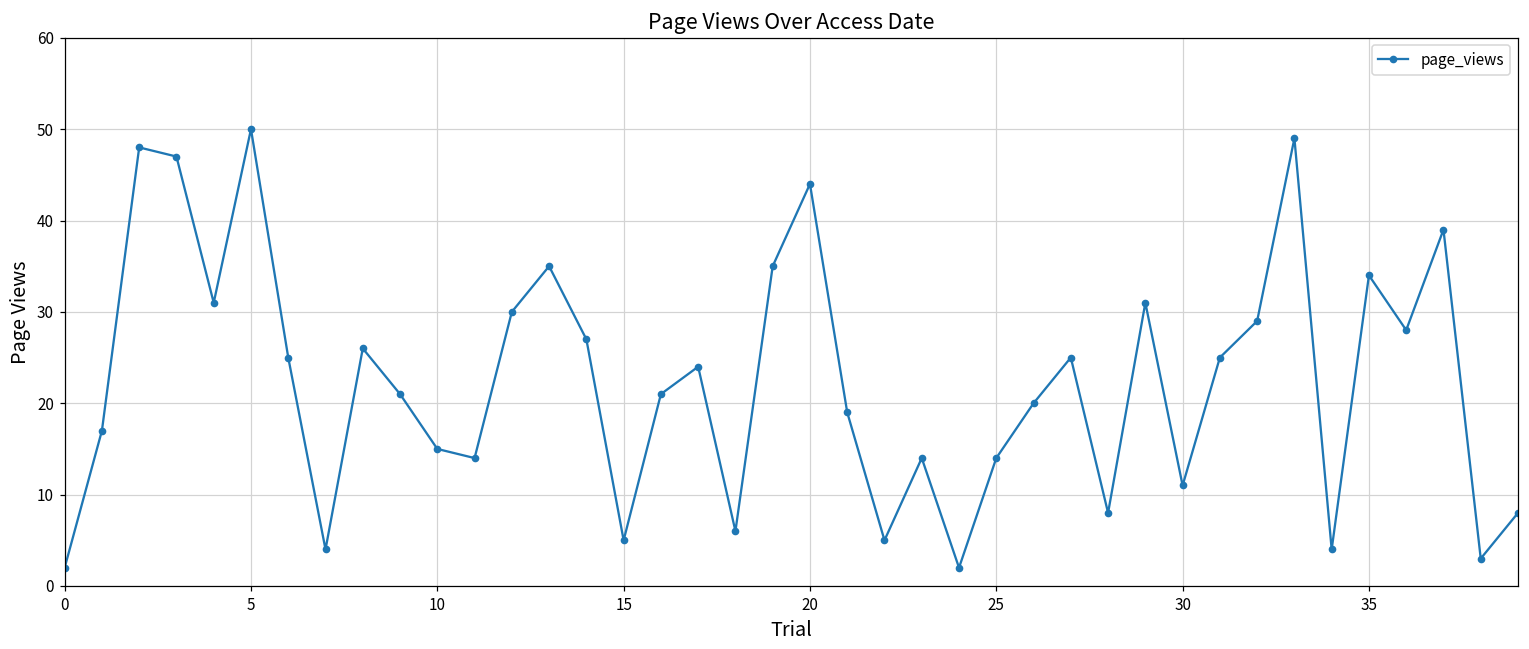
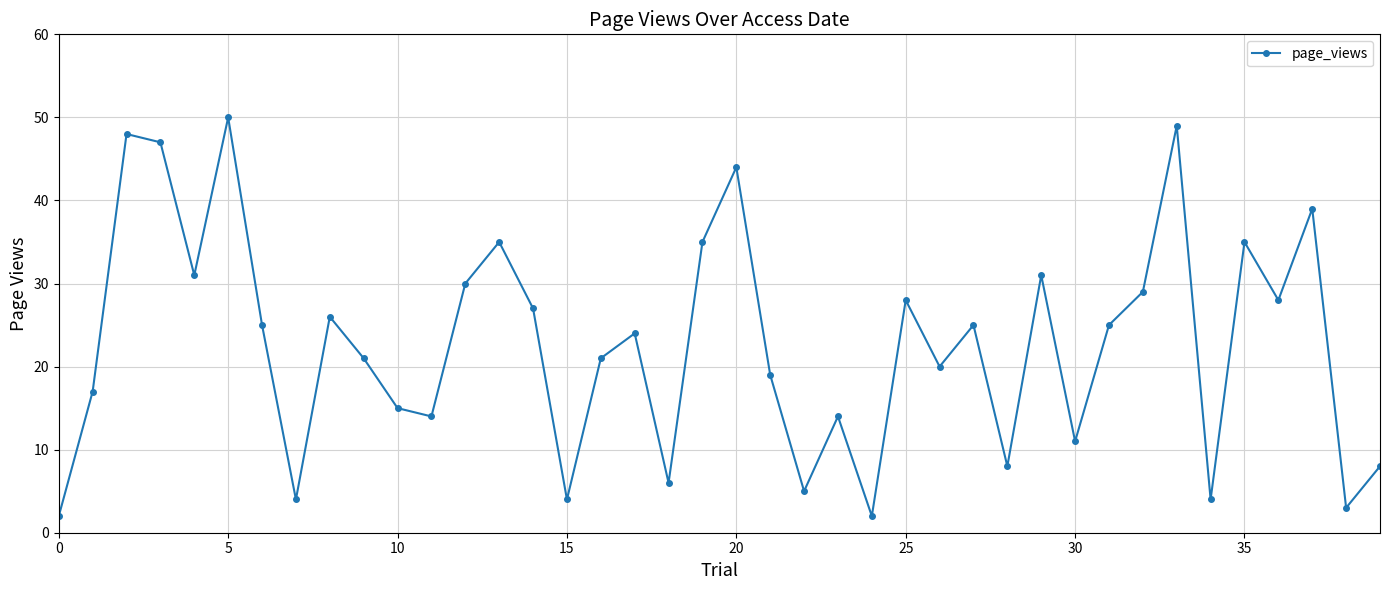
15: 5 -> 4
25: 14 -> 28
35: 34 -> 35
